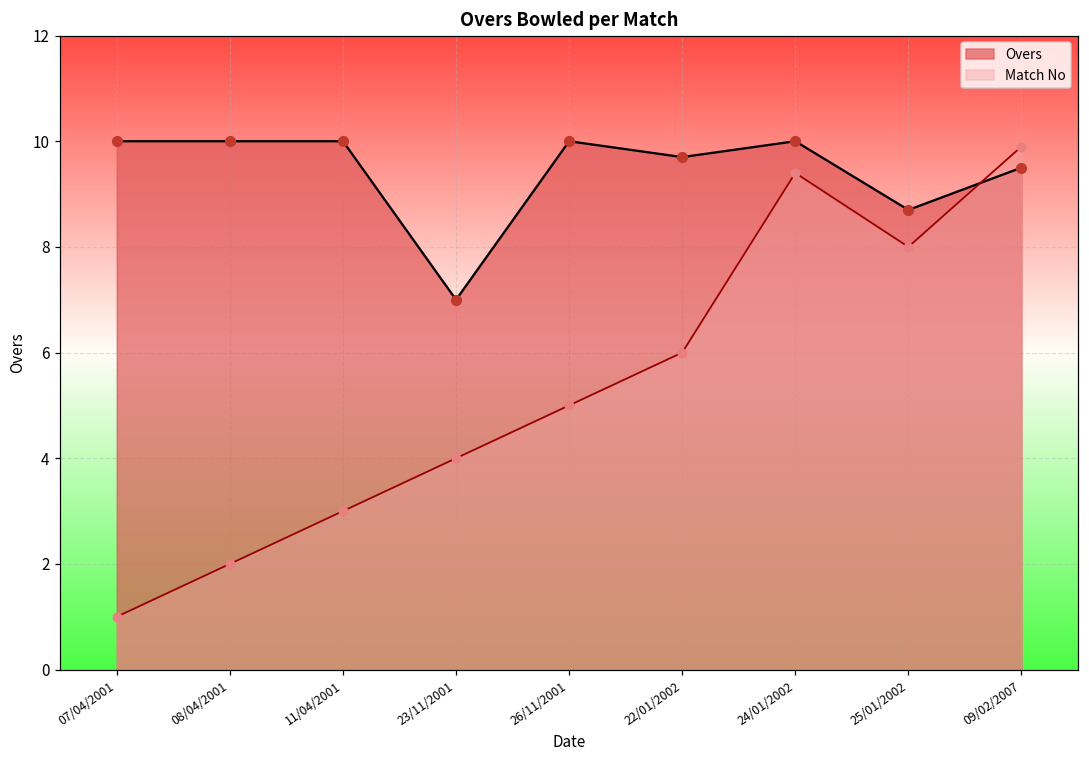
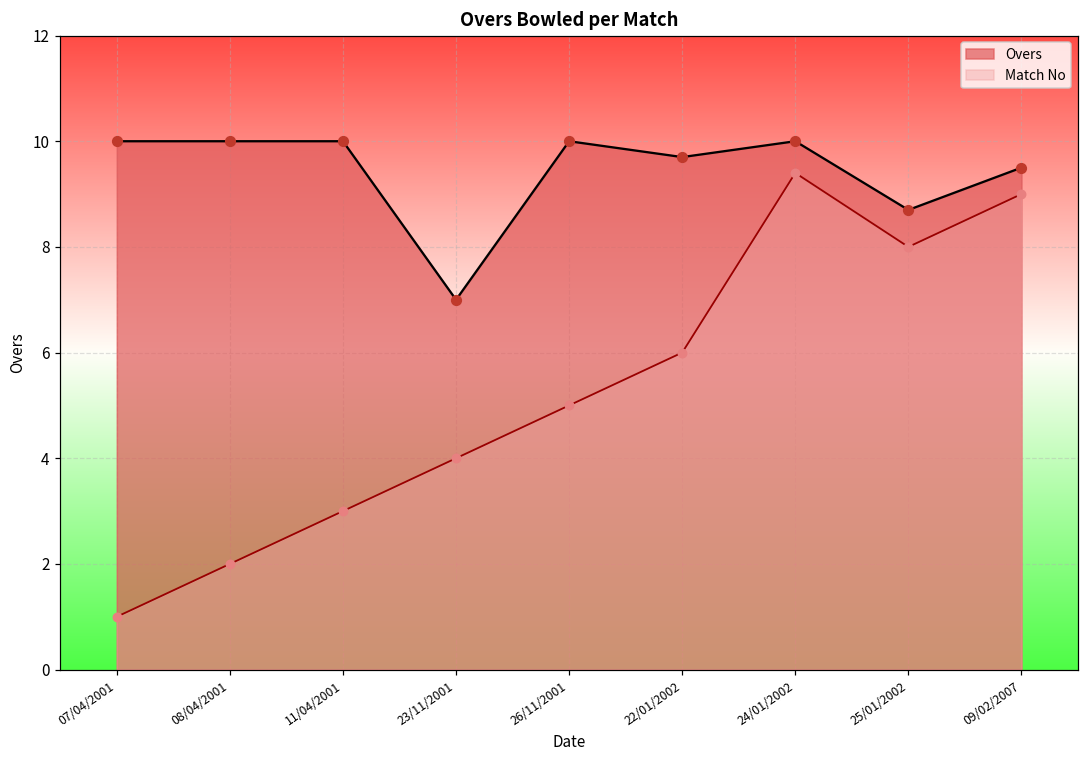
Match No, 09/02/2007: 9.9 -> 9.0
